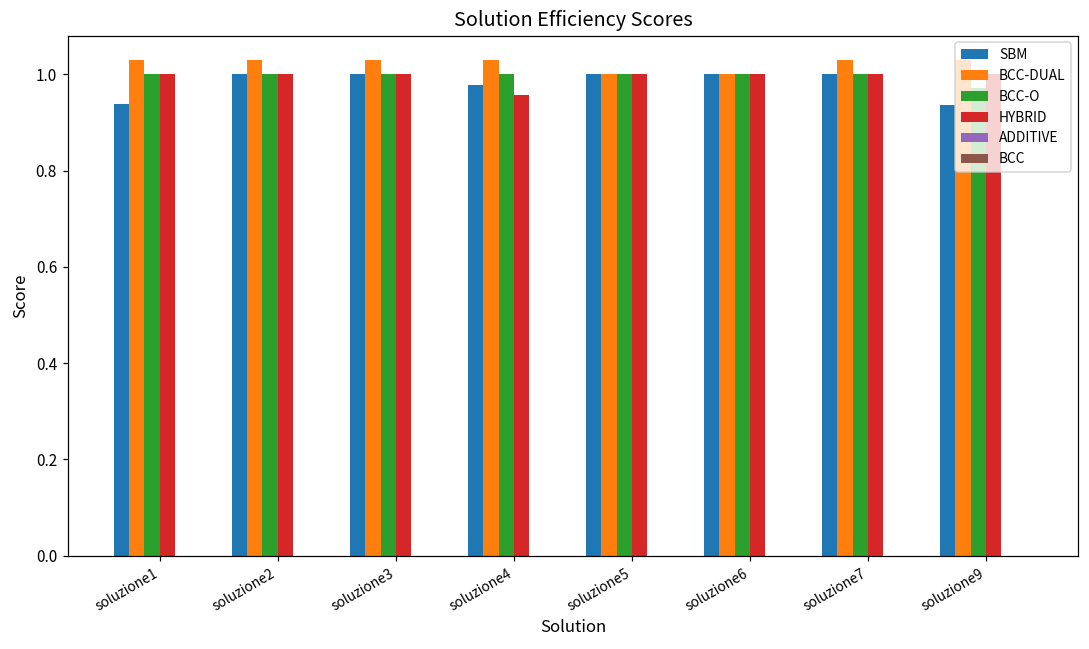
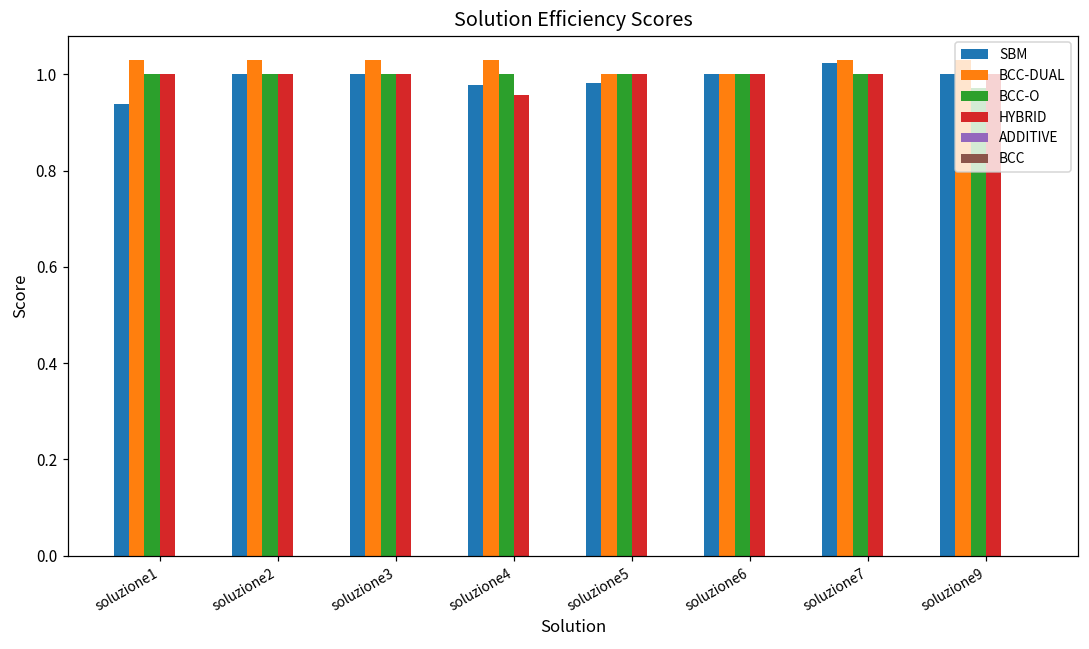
SBM, soluzione5: 1.00 -> 0.98
SBM, soluzione7: 1.00 -> 1.02
SBM, soluzione9: 0.94 -> 1.00
